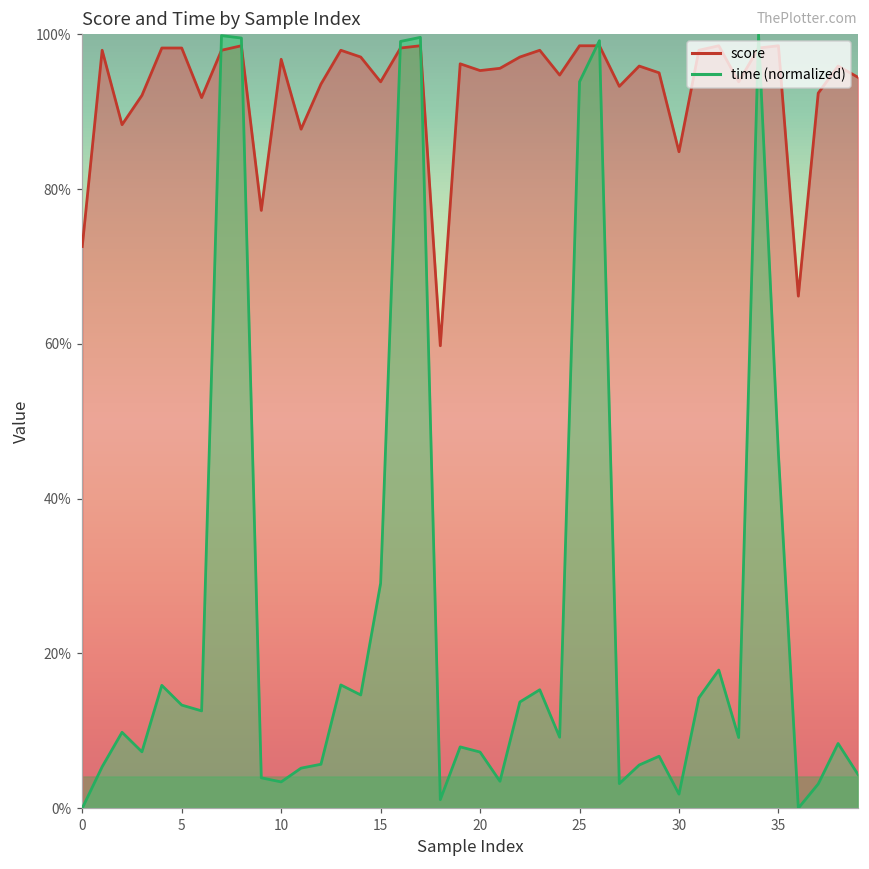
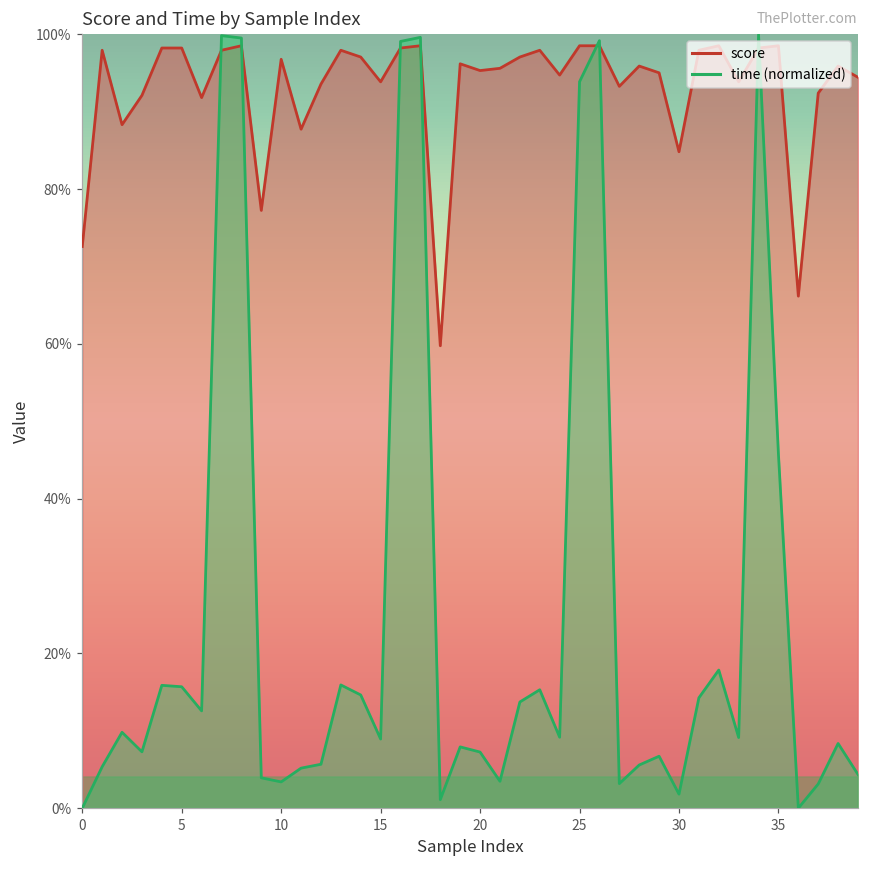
time (normalized), 5: 13% -> 16%
time (normalized), 15: 29% -> 9%
